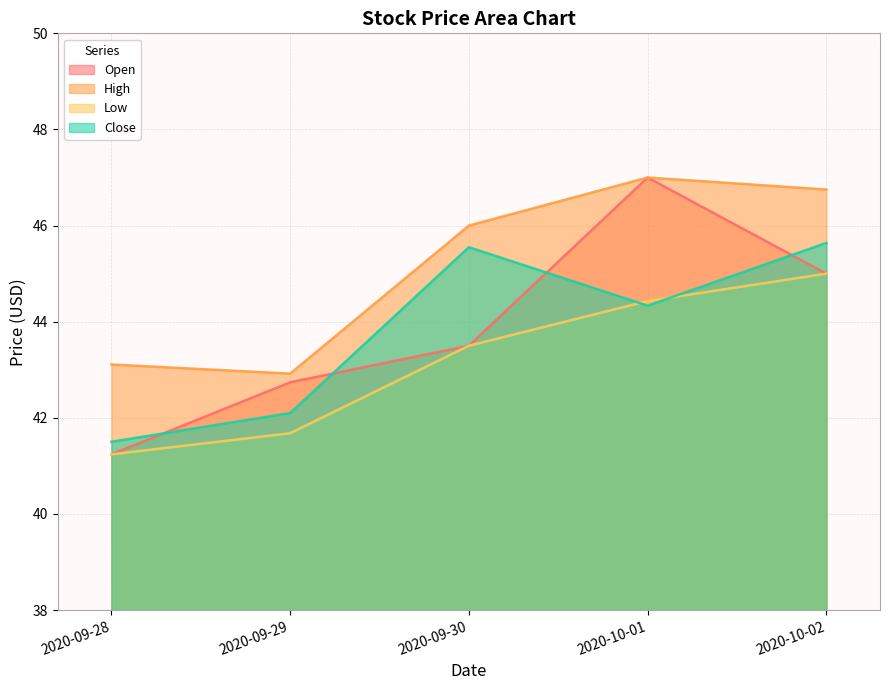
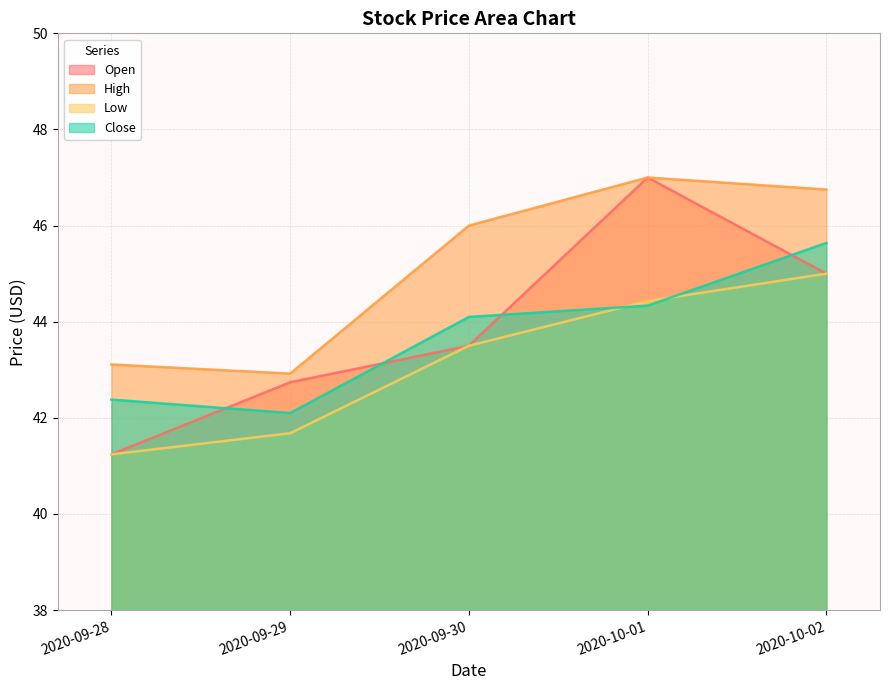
Close, 2020-09-28: 41.5 -> 42.4
Close, 2020-09-30: 45.6 -> 44.1
